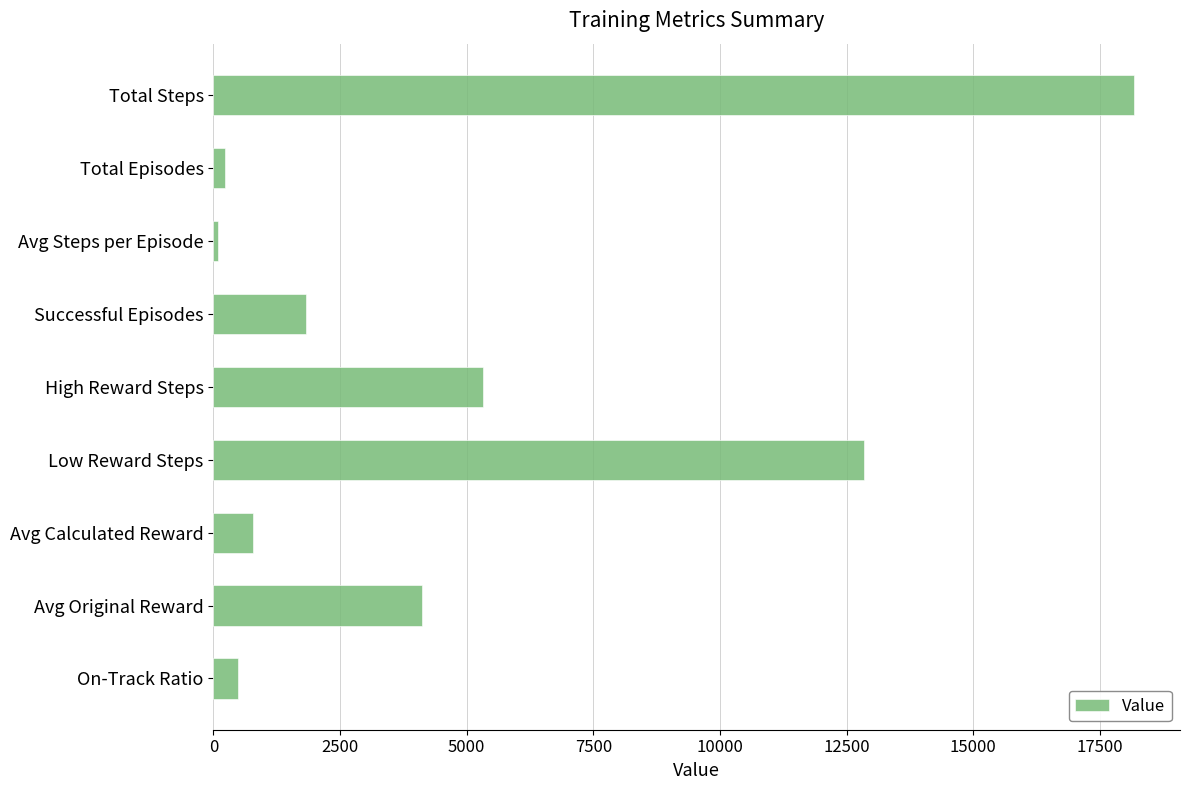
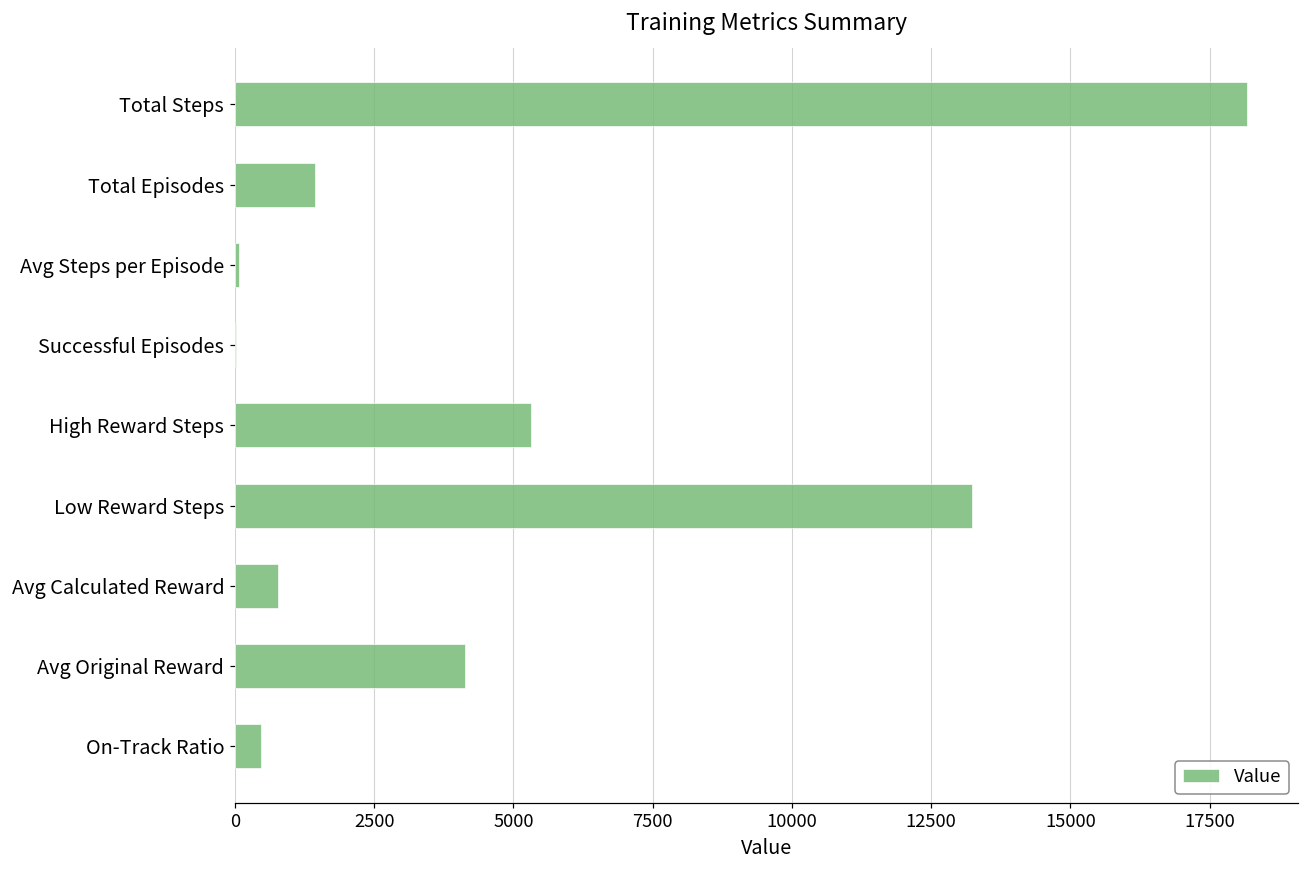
Total Episodes: 200 -> 1400
Successful Episodes: 1800 -> 0
Low Reward Steps: 12900 -> 13200
